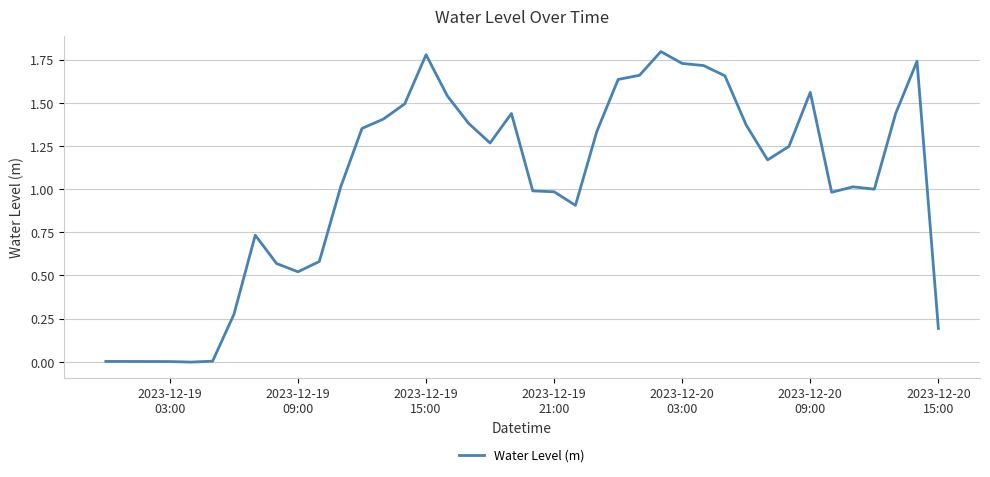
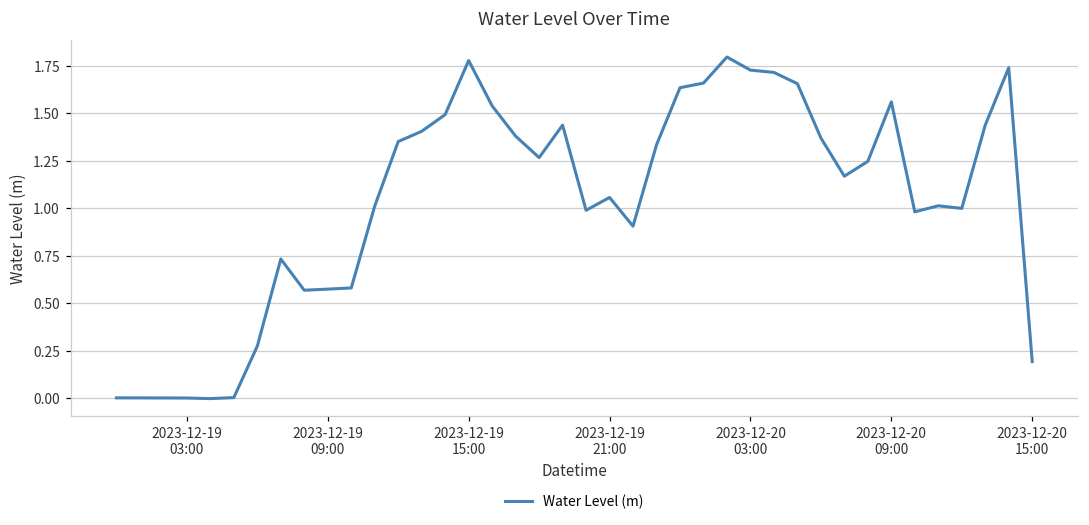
2023-12-19 09:00: 0.52 -> 0.57
2023-12-19 21:00: 0.98 -> 1.06
